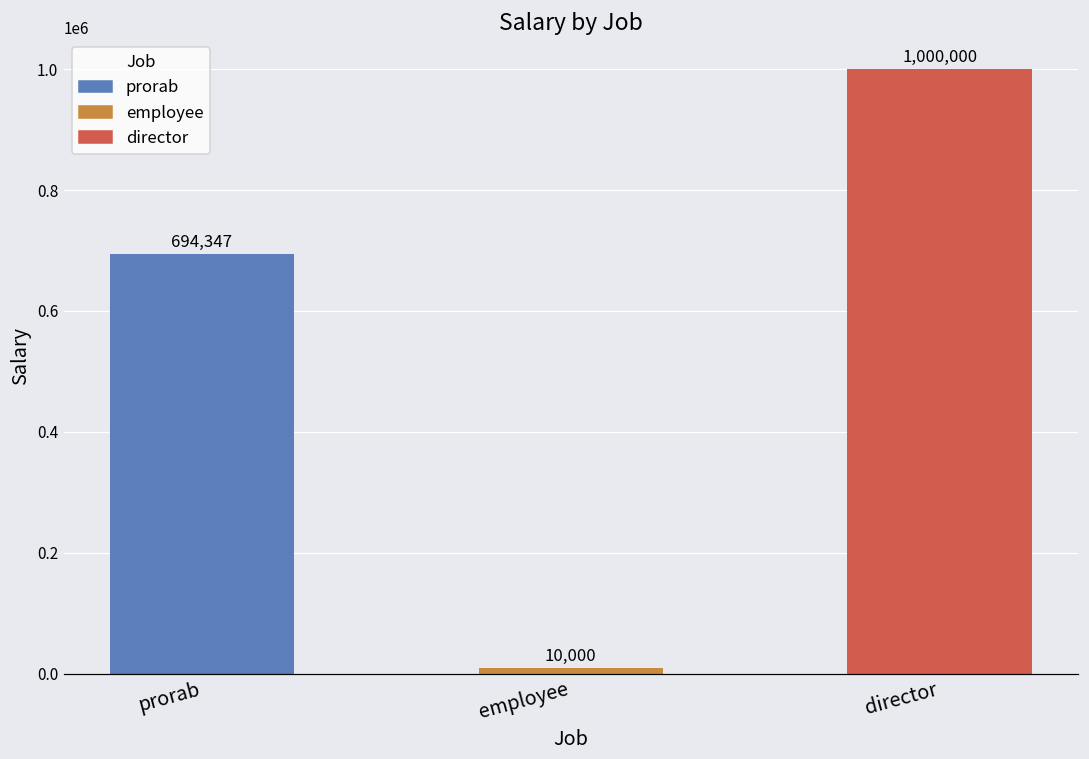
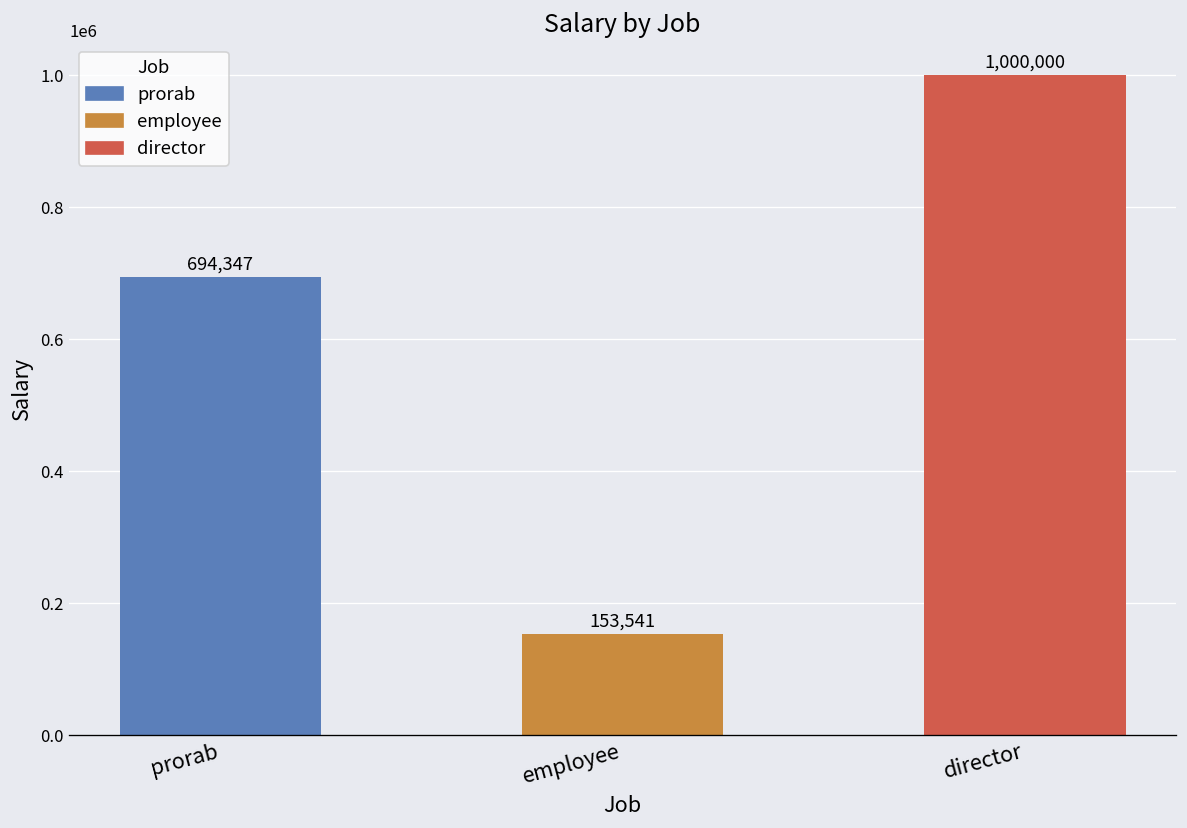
employee: 10,000 -> 153,541
